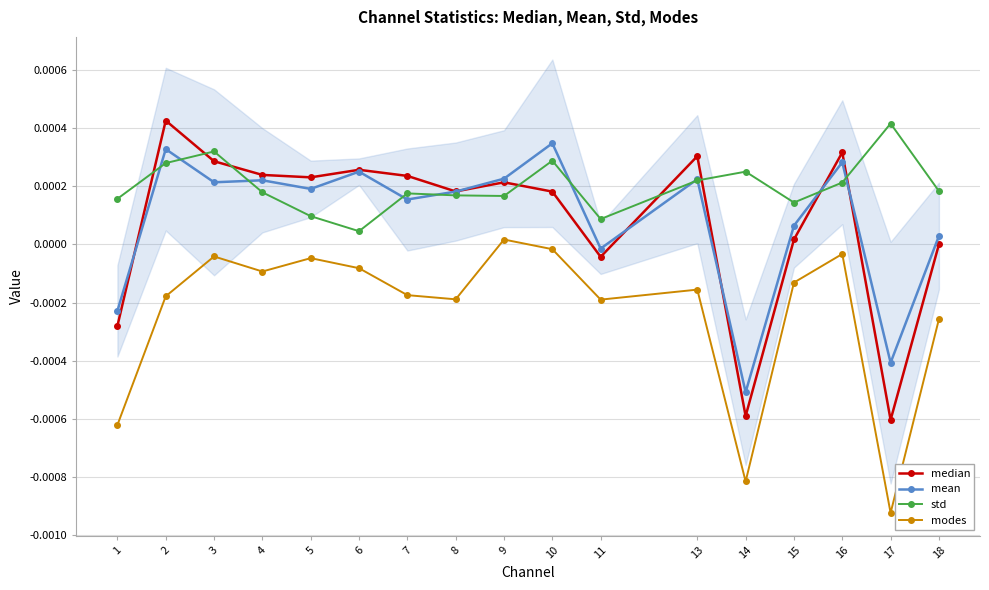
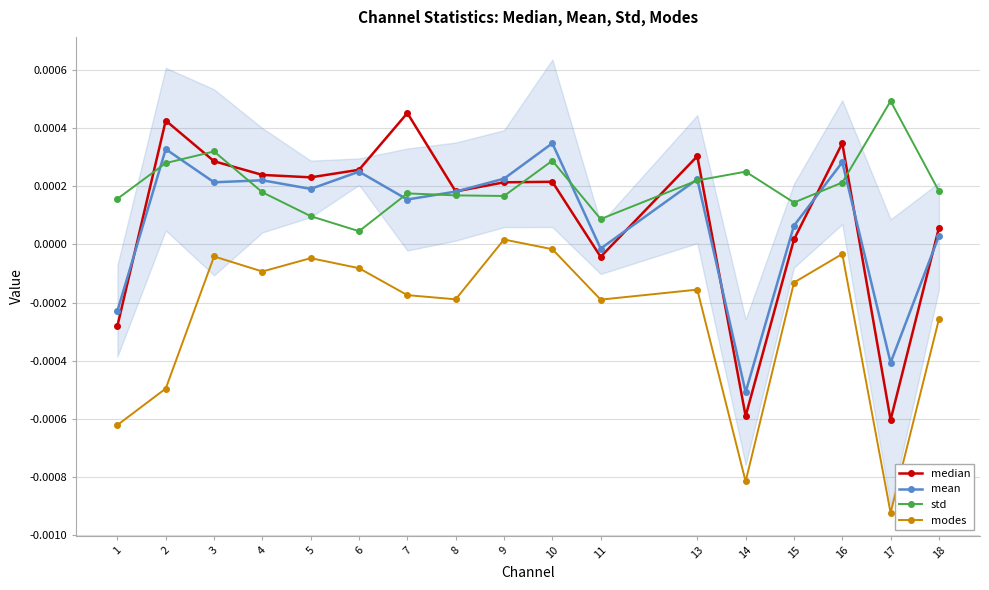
modes, 2: -0.00018 -> -0.00050
median, 7: 0.00024 -> 0.00045
median, 10: 0.00018 -> 0.00022
median, 16: 0.00032 -> 0.00035
std, 17: 0.00042 -> 0.00049
median, 18: 0.0000 -> 0.0001
